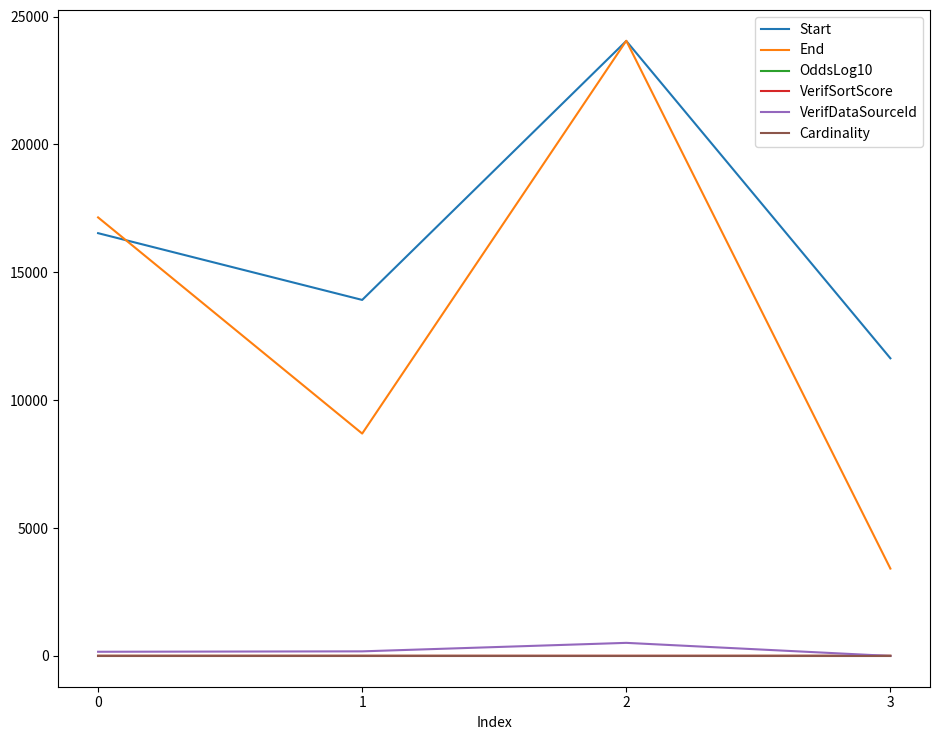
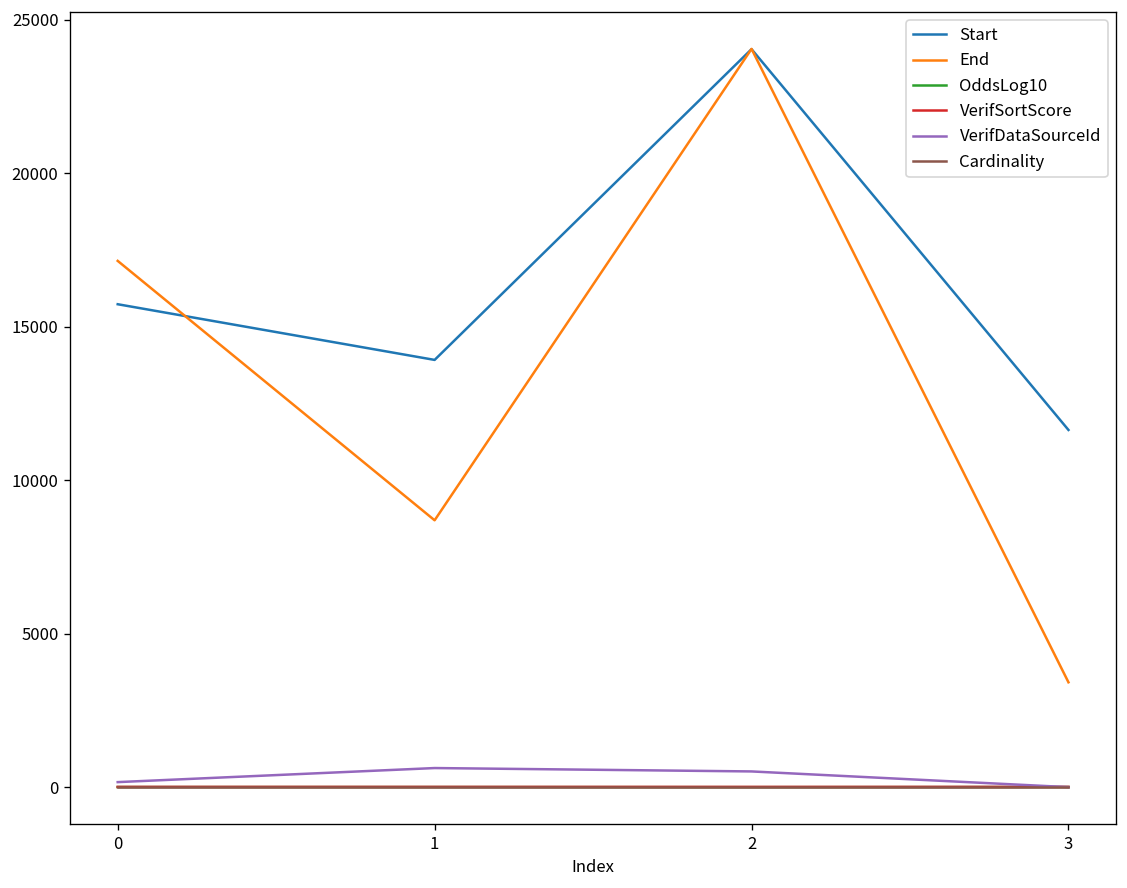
Start, 0: 16500 -> 15700
VerifDataSourceId, 1: 200 -> 600
